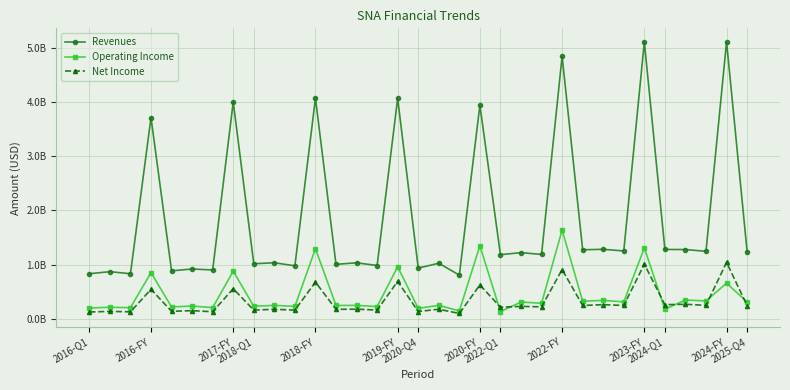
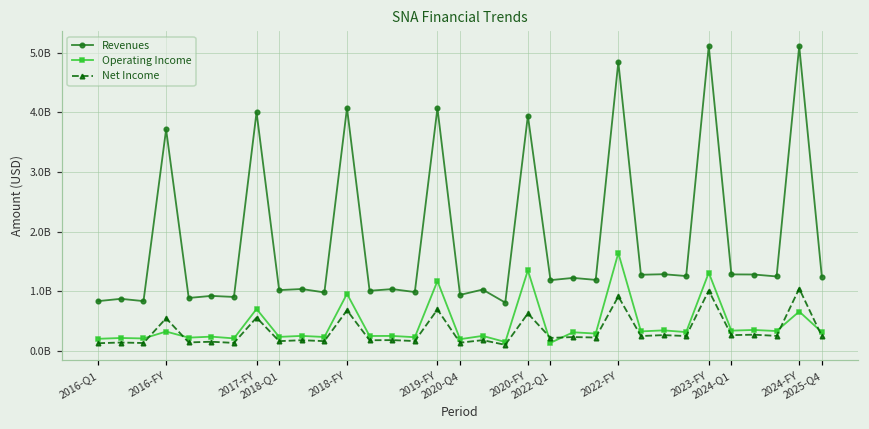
Operating Income, 2016-FY: 900000000 -> 300000000
Operating Income, 2017-FY: 900000000 -> 700000000
Operating Income, 2018-FY: 1300000000 -> 1000000000
Operating Income, 2019-FY: 1000000000 -> 1200000000
Operating Income, 2024-Q1: 200000000 -> 300000000
